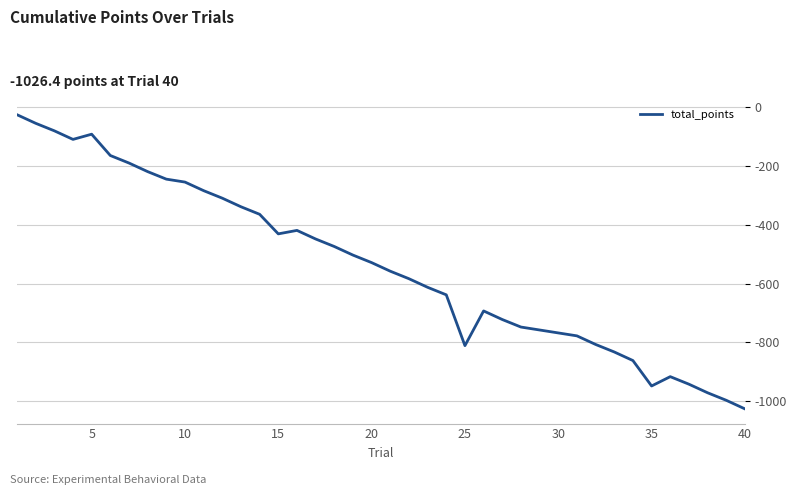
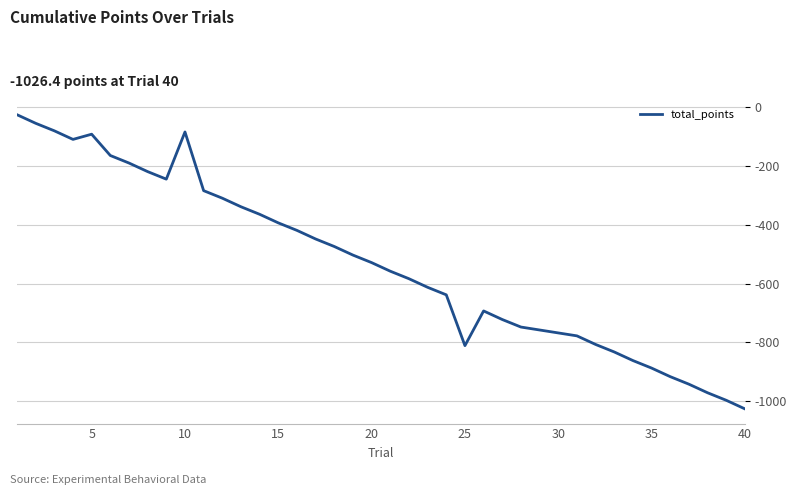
10: -250 -> -80
15: -430 -> -390
35: -950 -> -890
